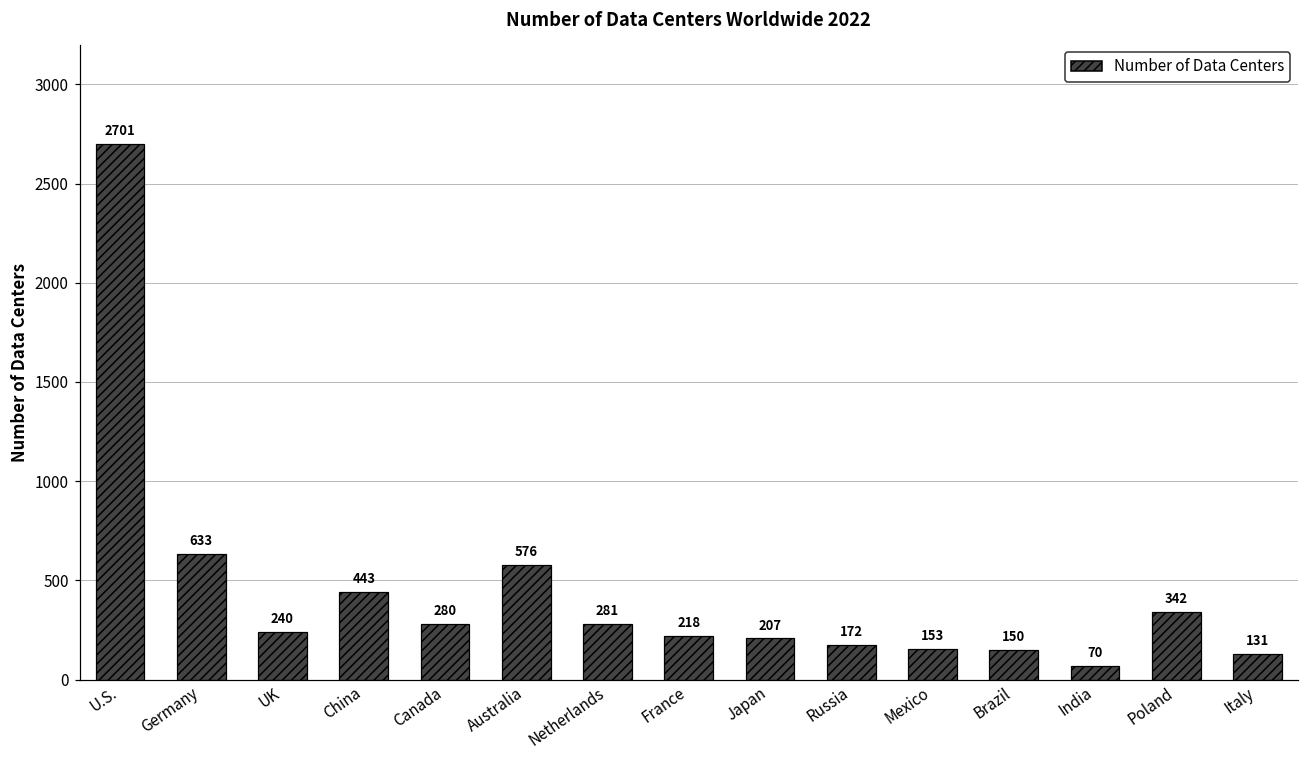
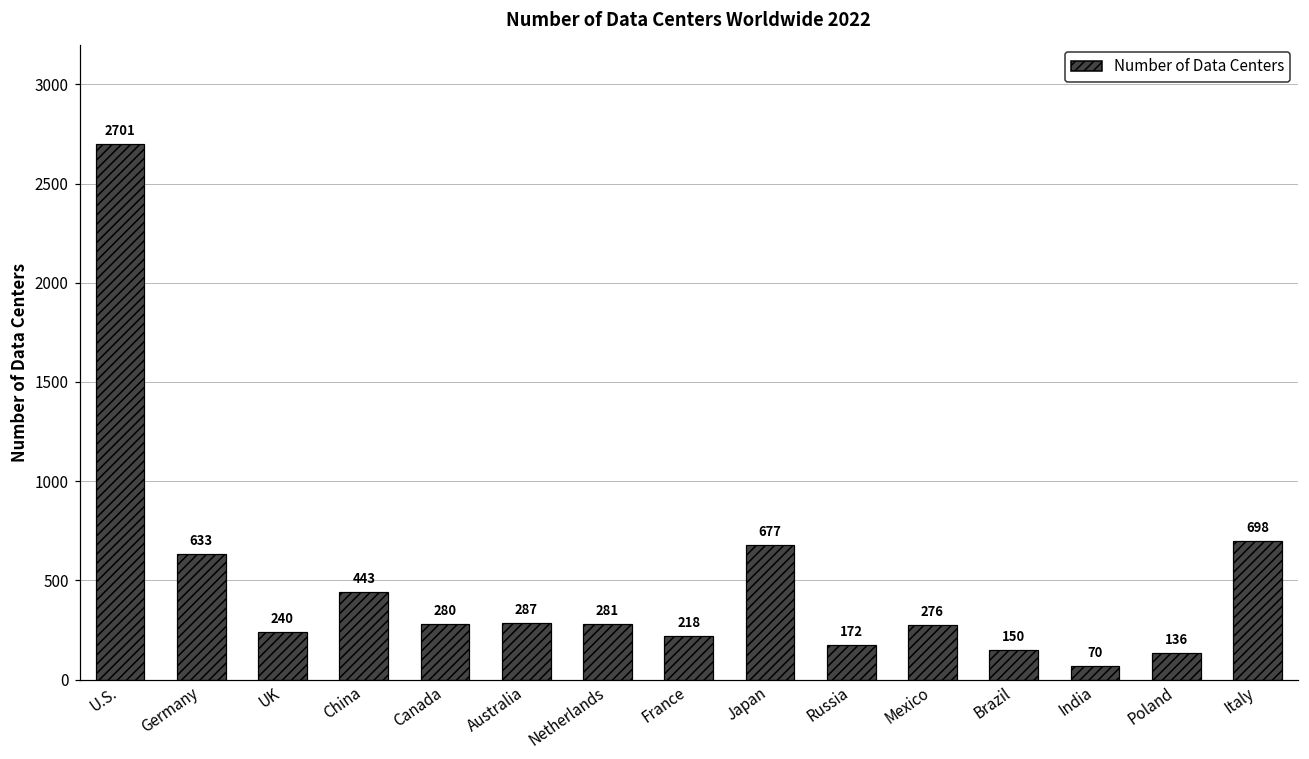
Australia: 576 -> 287
Japan: 207 -> 677
Mexico: 153 -> 276
Poland: 342 -> 136
Italy: 131 -> 698
